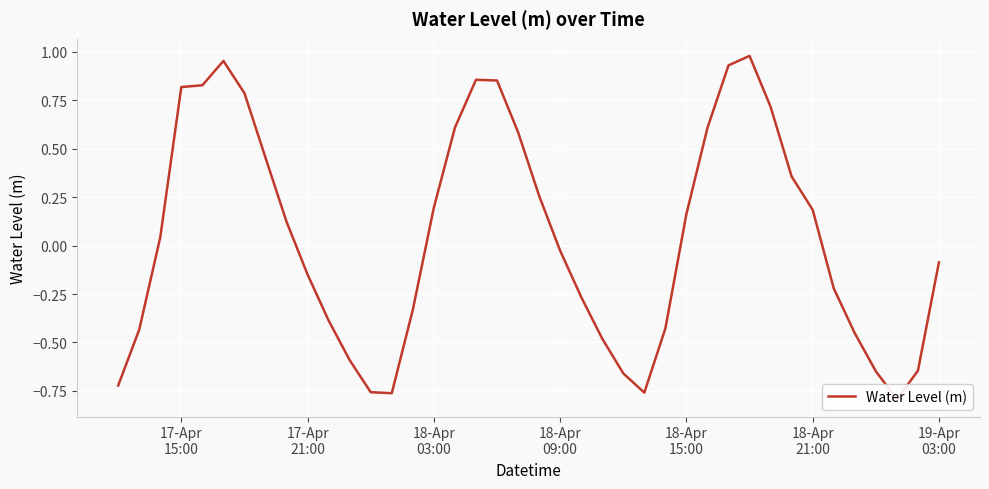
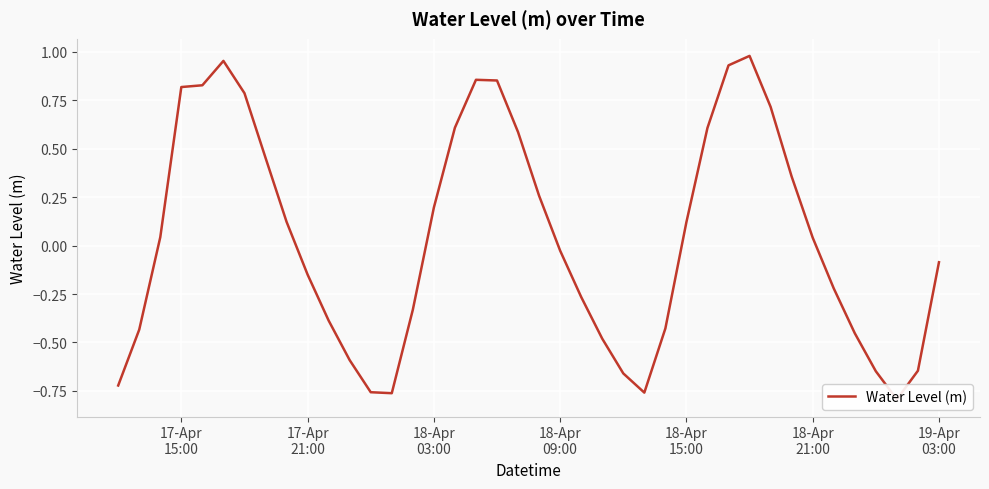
18-Apr 15:00: 0.16 -> 0.12
18-Apr 21:00: 0.18 -> 0.04
